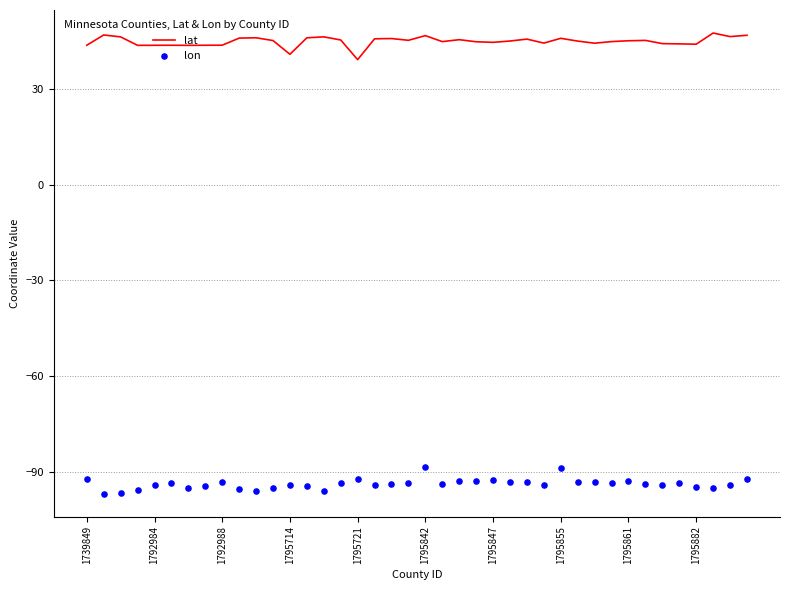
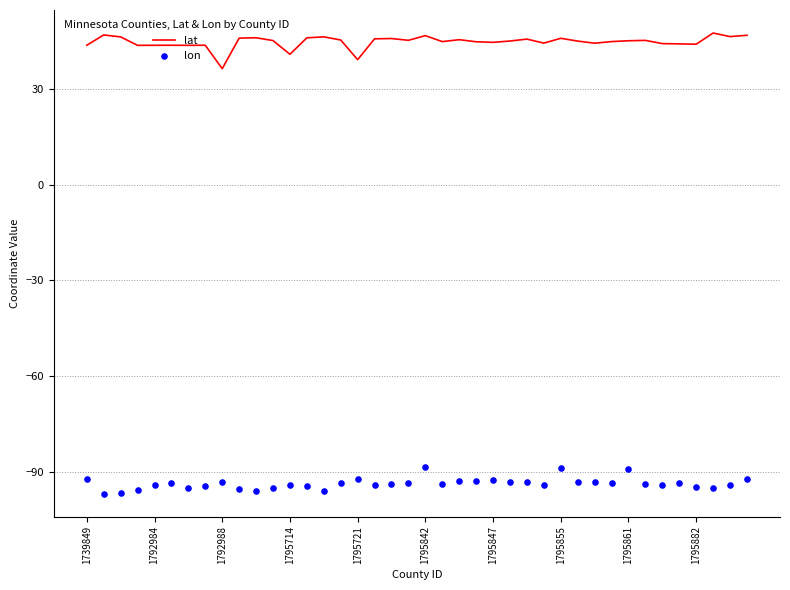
lat, 1792988: 44 -> 36
lon, 1795861: -93 -> -89
